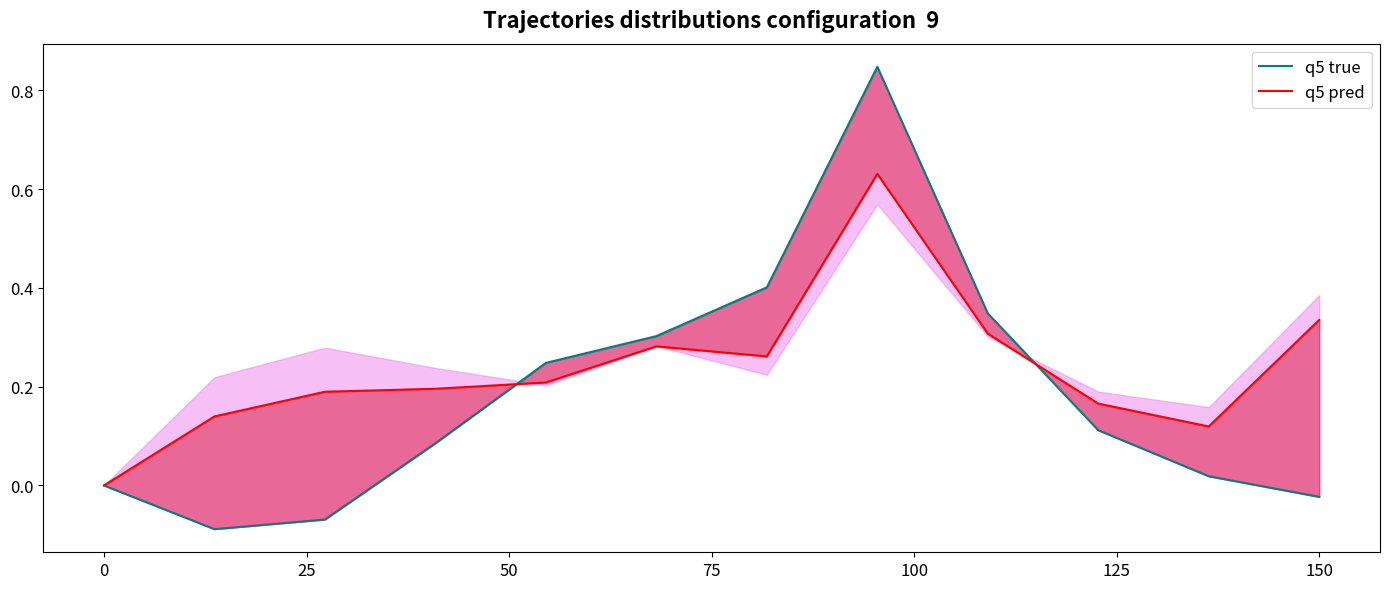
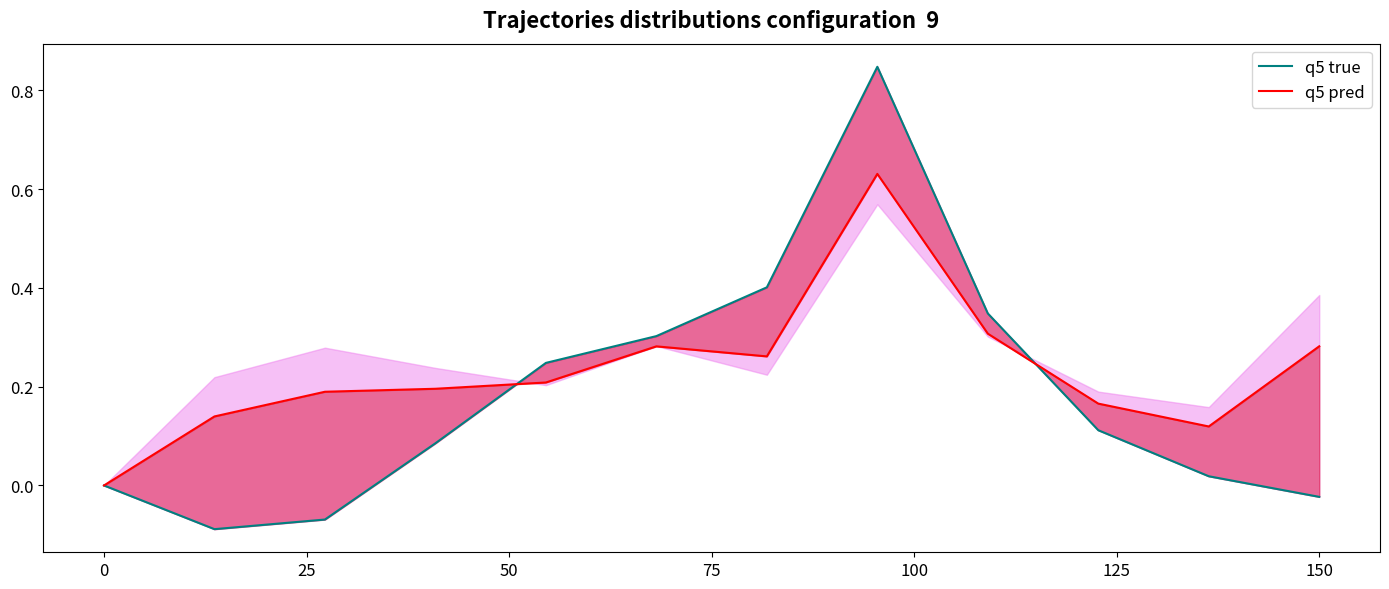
q5 pred, 150: 0.34 -> 0.28
